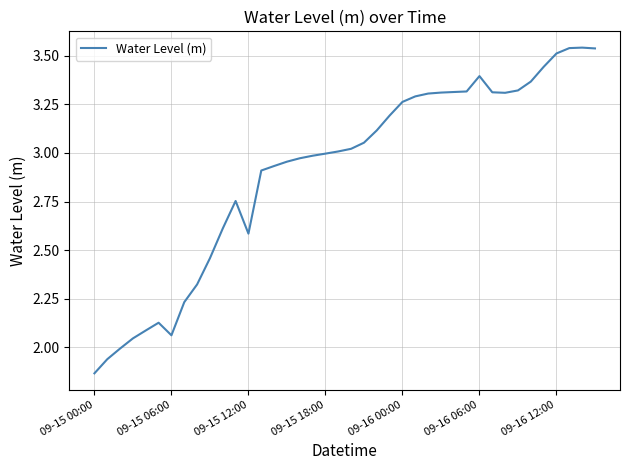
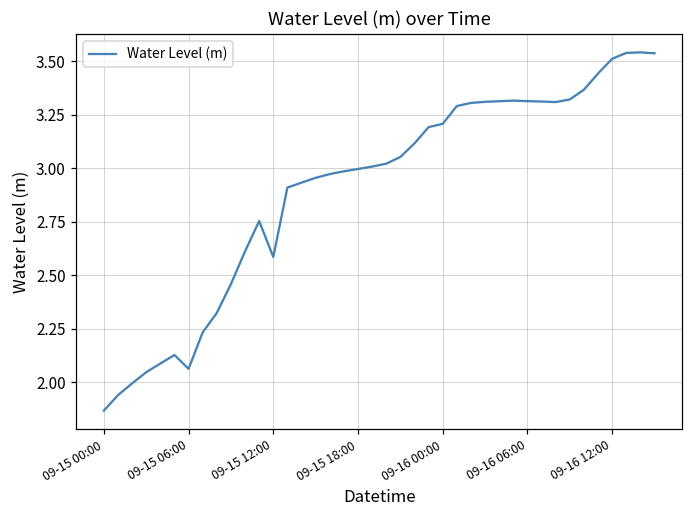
09-16 00:00: 3.26 -> 3.21
09-16 06:00: 3.40 -> 3.31
